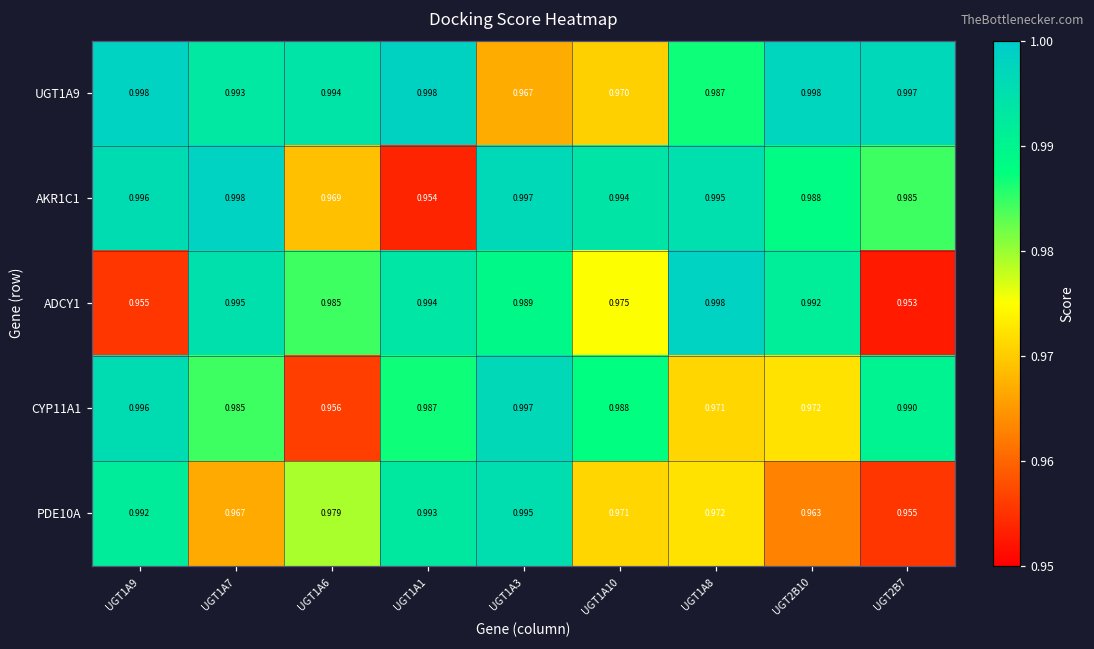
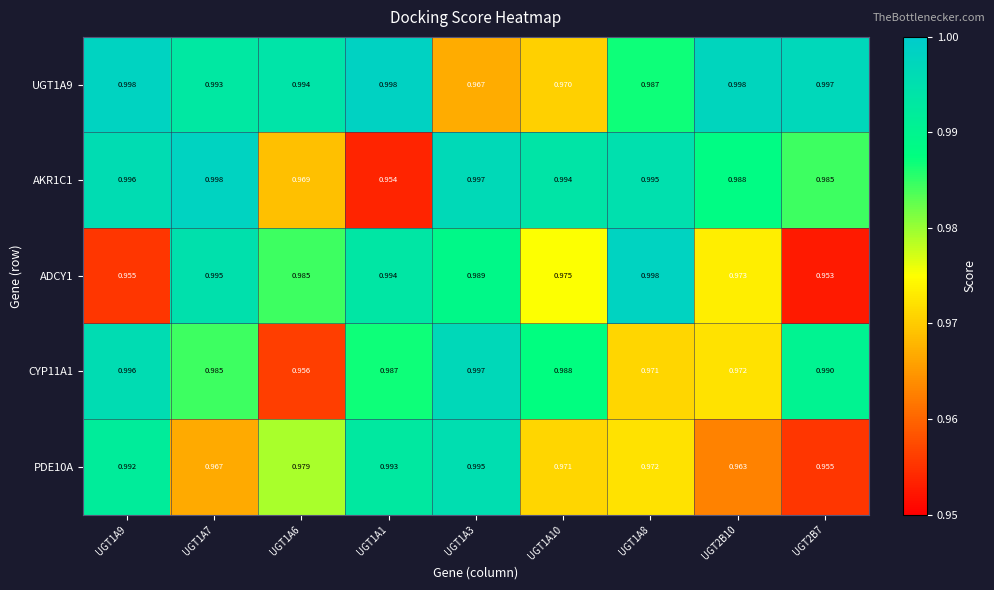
ADCY1, UGT2B10: 0.992 -> 0.973
